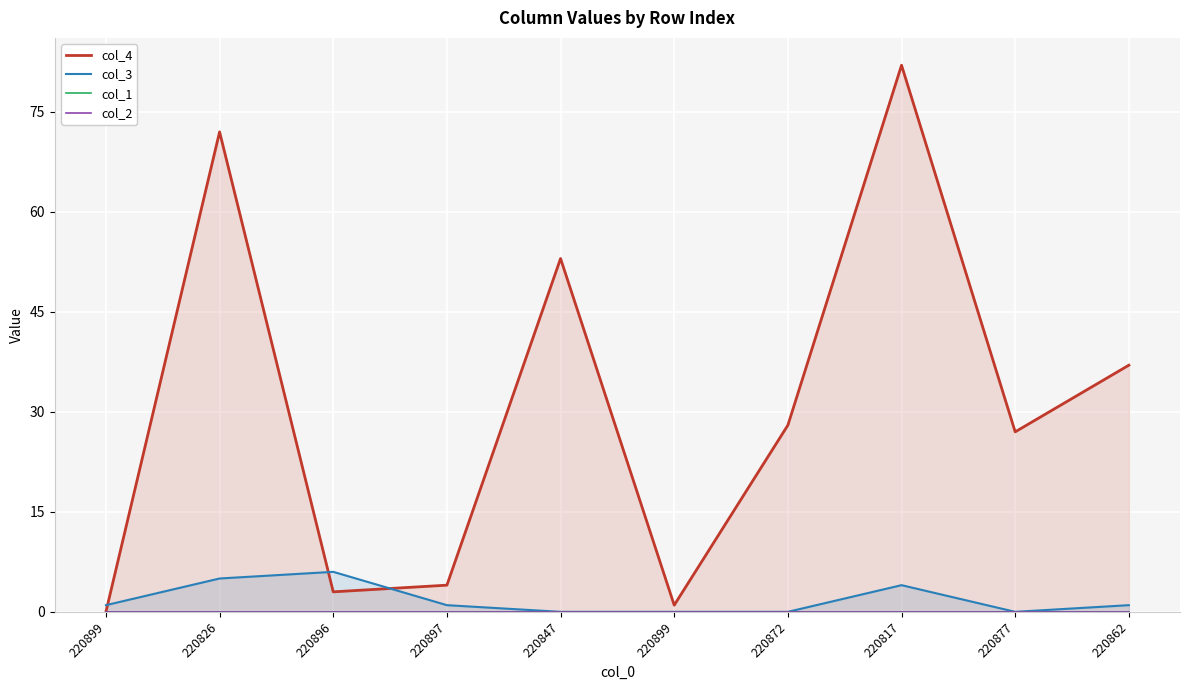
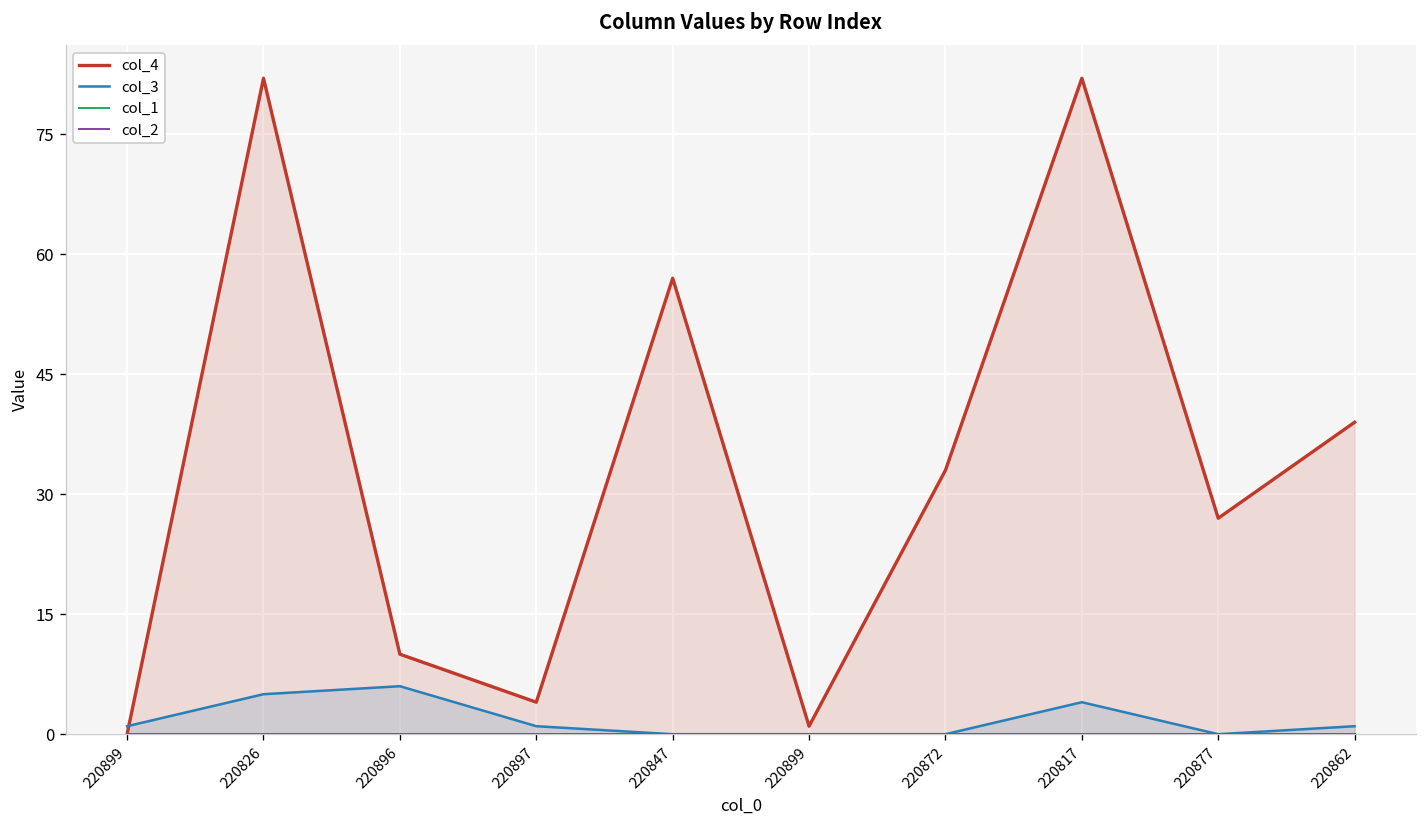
col_4, 220826: 72 -> 82
col_4, 220896: 3 -> 10
col_4, 220847: 53 -> 57
col_4, 220872: 28 -> 33
col_4, 220862: 37 -> 39
